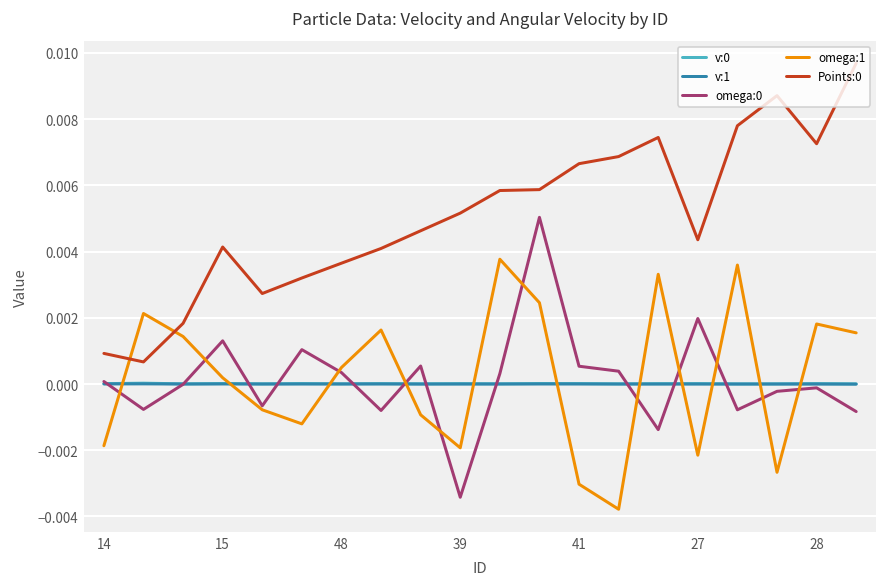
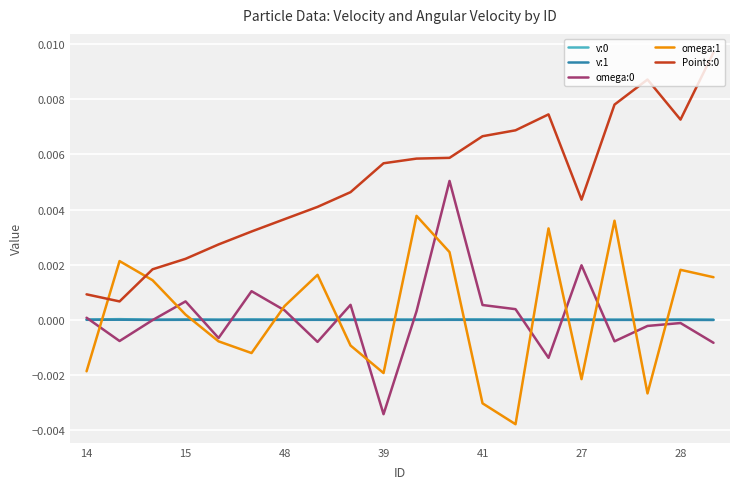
omega:0, 15: 0.0013 -> 0.0007
Points:0, 15: 0.0041 -> 0.0022
Points:0, 39: 0.0052 -> 0.0057
